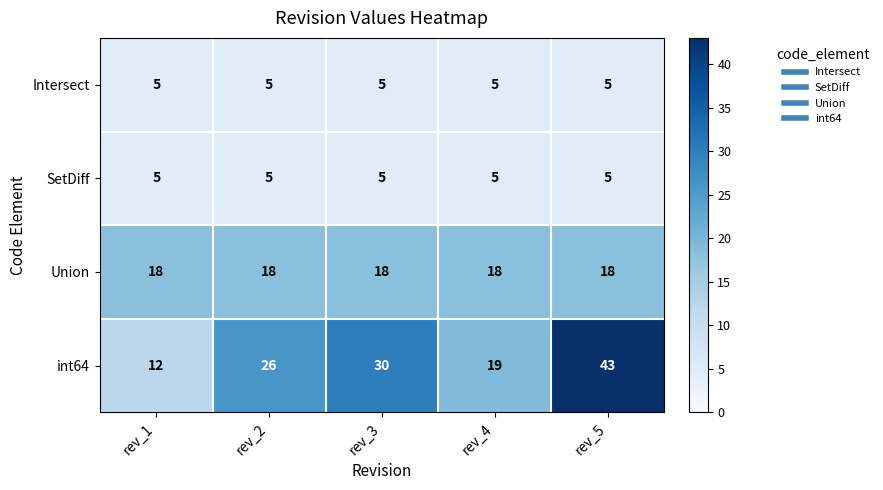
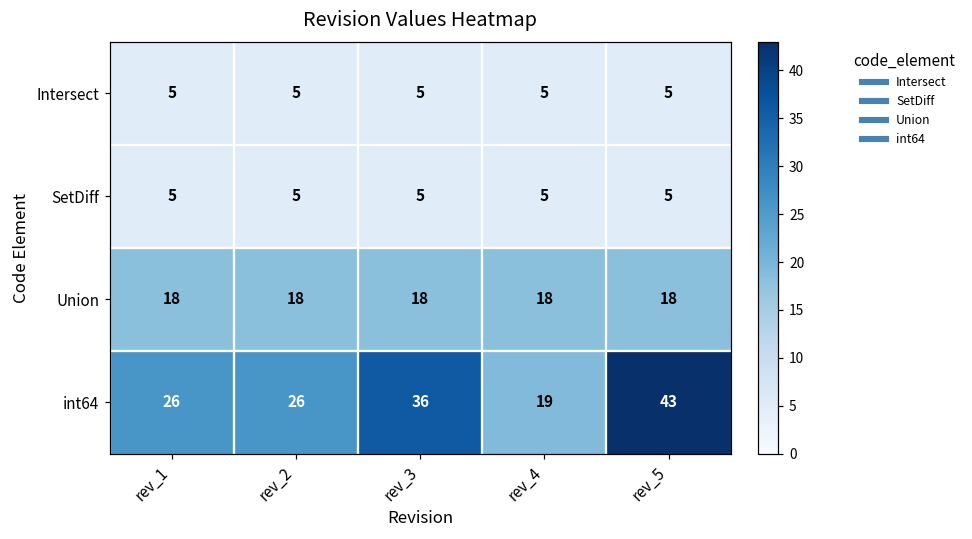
int64, rev_1: 12 -> 26
int64, rev_3: 30 -> 36
